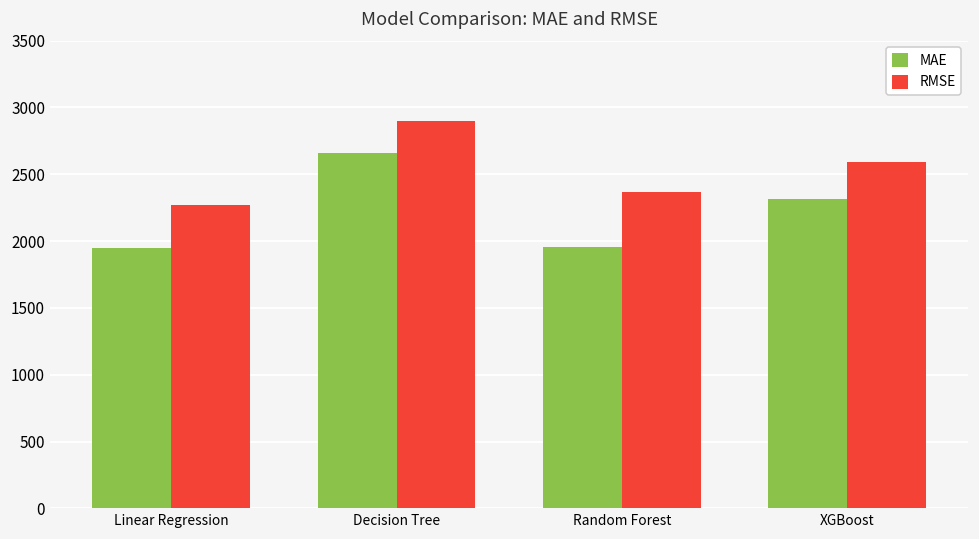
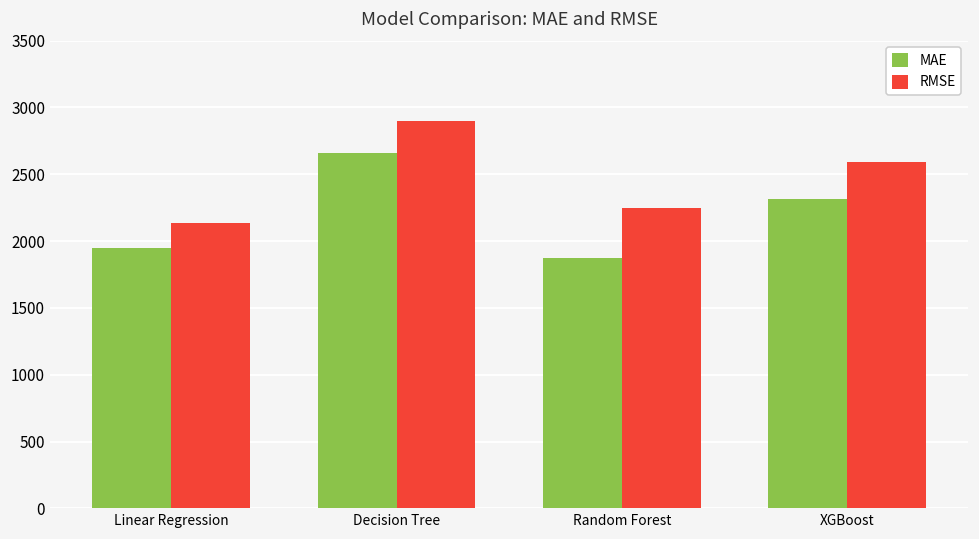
RMSE, Linear Regression: 2270 -> 2140
MAE, Random Forest: 1960 -> 1870
RMSE, Random Forest: 2370 -> 2250
